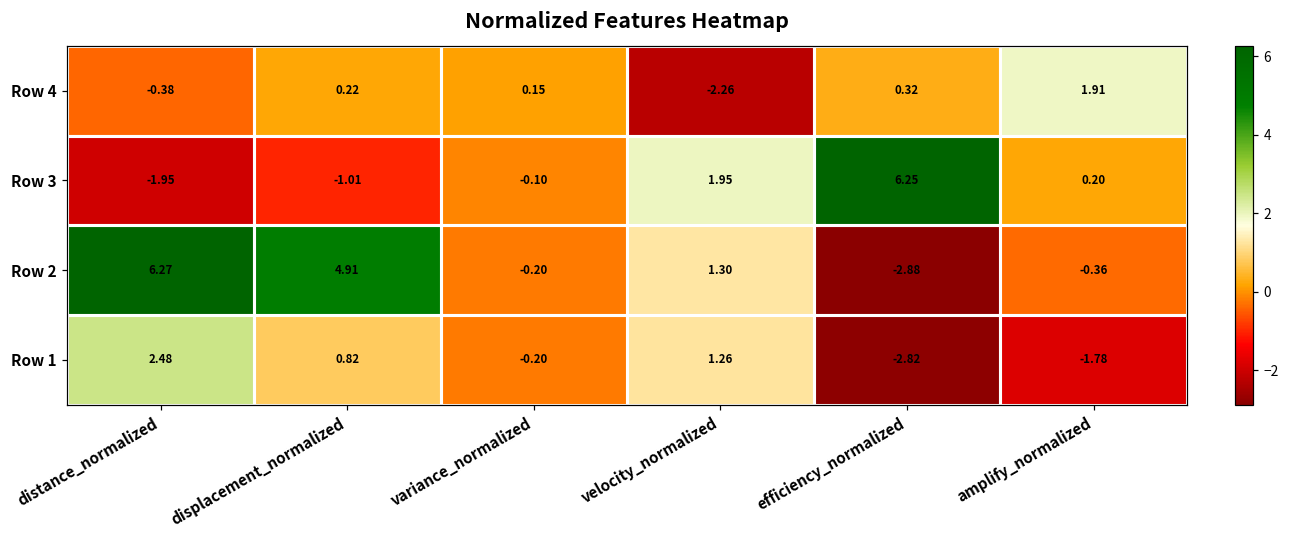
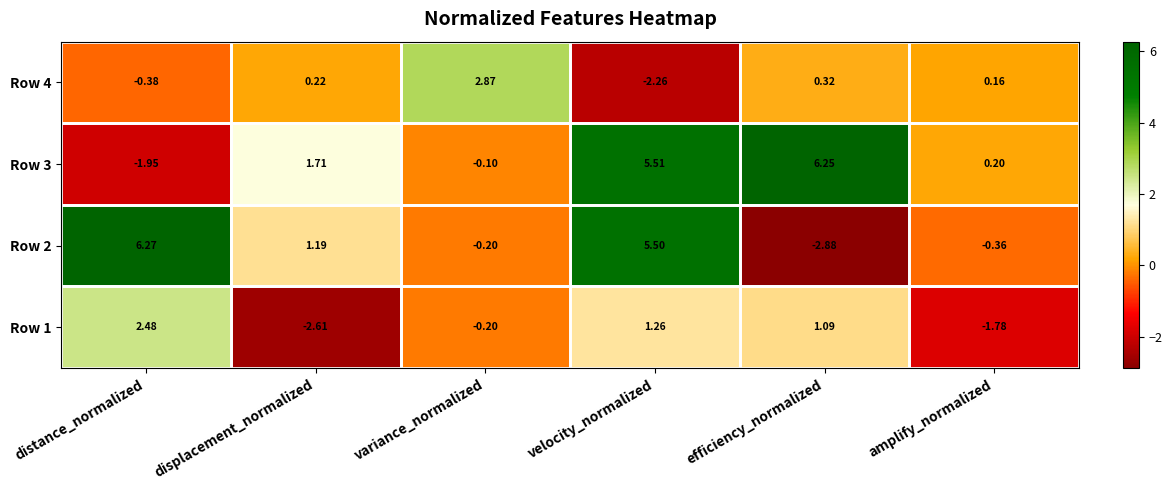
Row 4, variance_normalized: 0.15 -> 2.87
Row 4, amplify_normalized: 1.91 -> 0.16
Row 3, displacement_normalized: -1.01 -> 1.71
Row 3, velocity_normalized: 1.95 -> 5.51
Row 2, displacement_normalized: 4.91 -> 1.19
Row 2, velocity_normalized: 1.30 -> 5.50
Row 1, displacement_normalized: 0.82 -> -2.61
Row 1, efficiency_normalized: -2.82 -> 1.09
